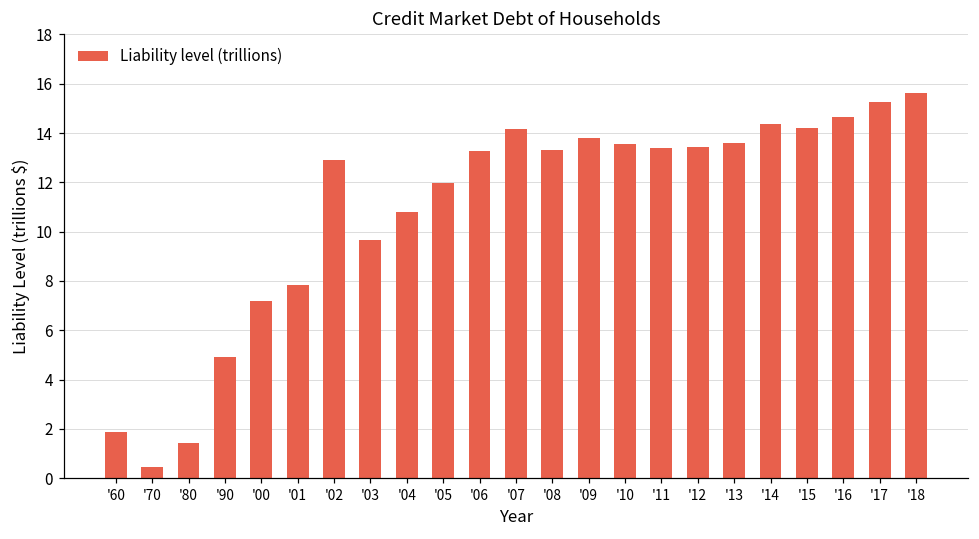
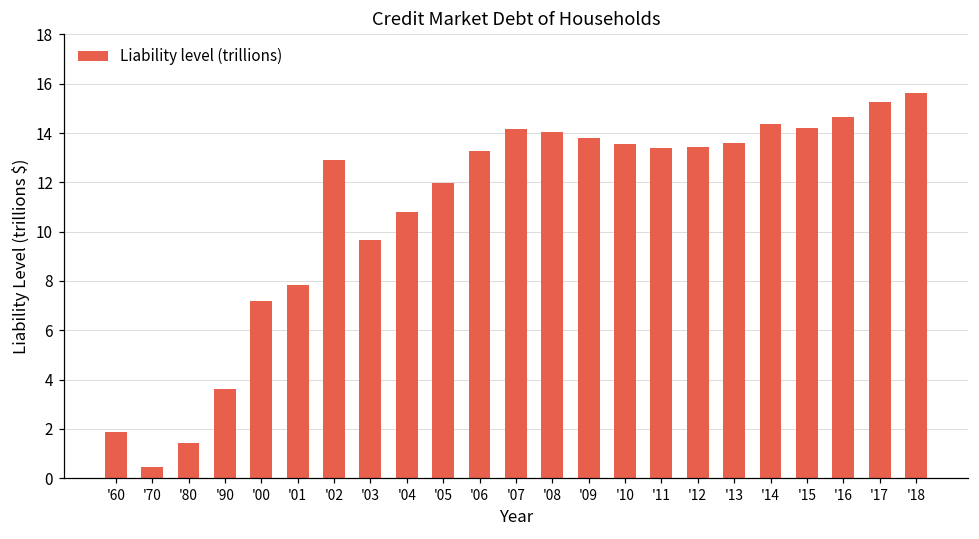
'90: 4.9 -> 3.6
'08: 13.3 -> 14.1
